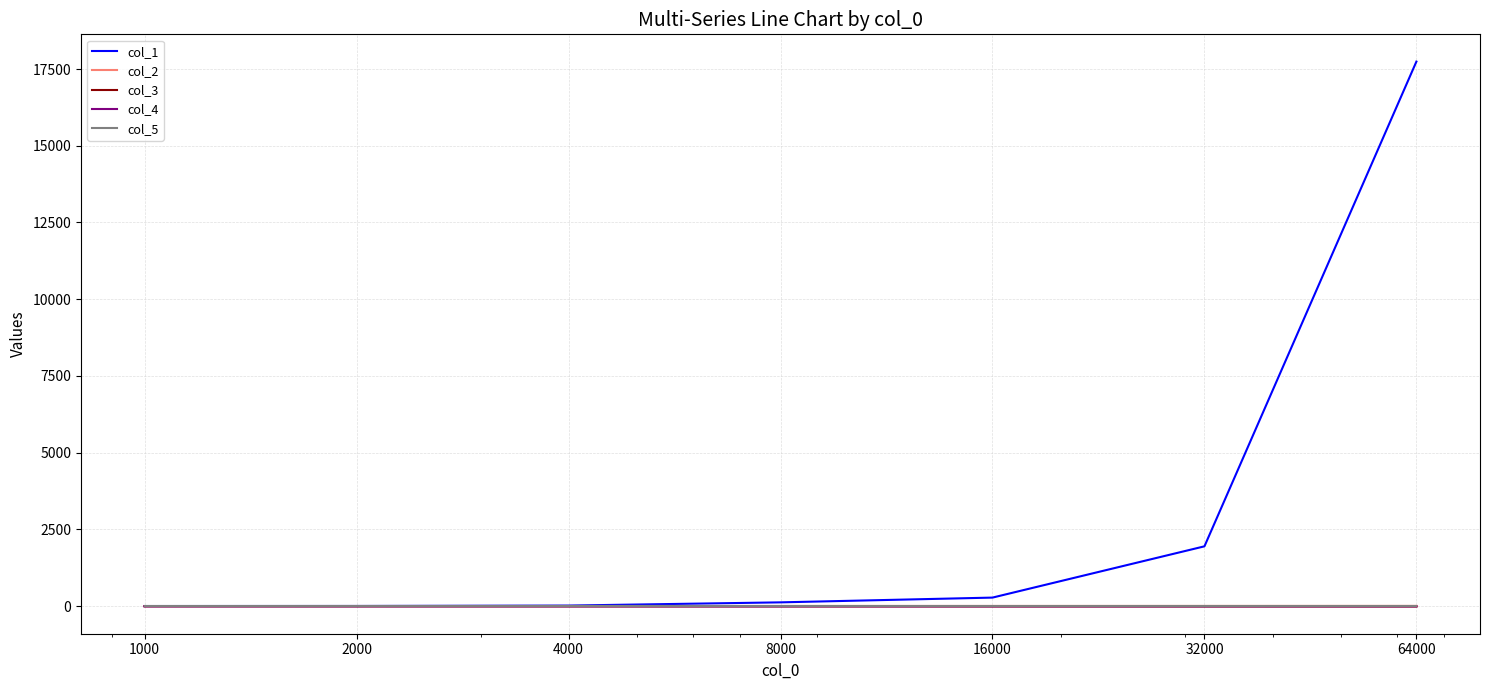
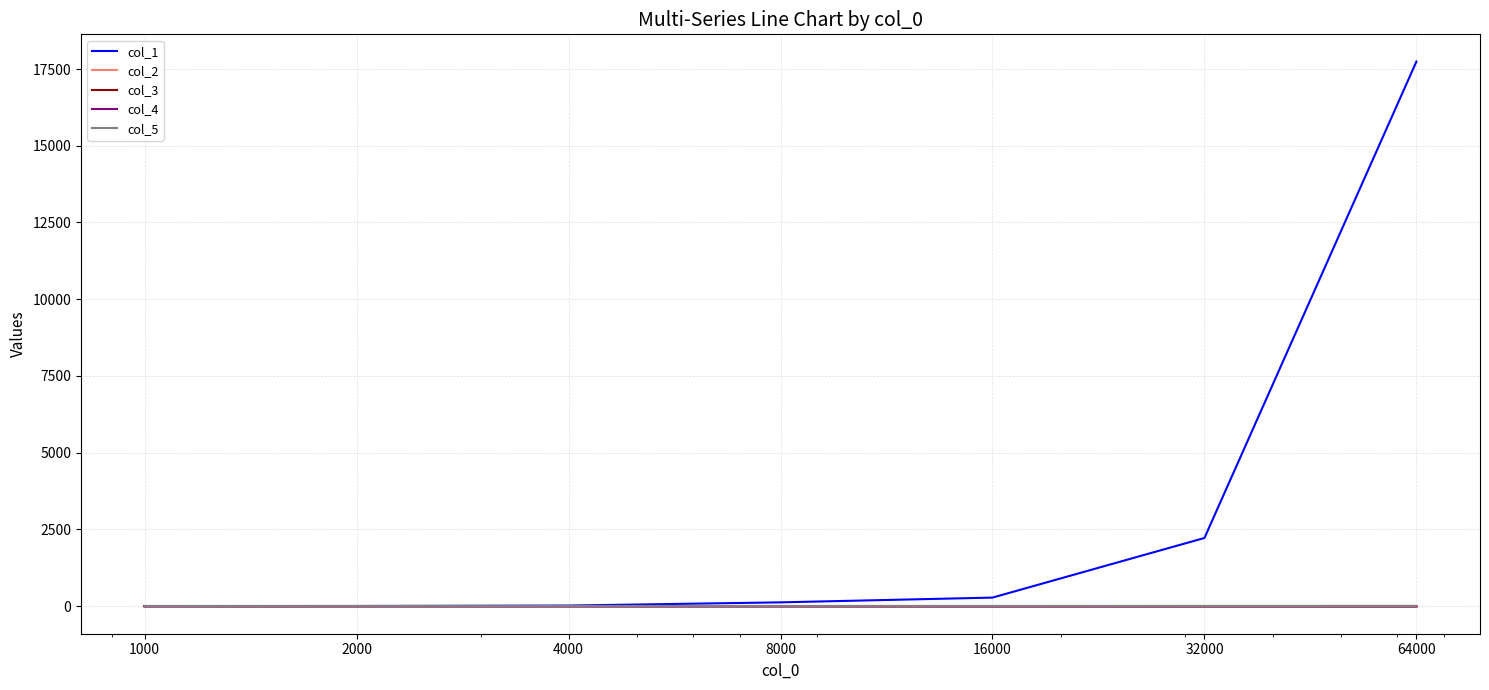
col_1, 32000: 1900 -> 2200
